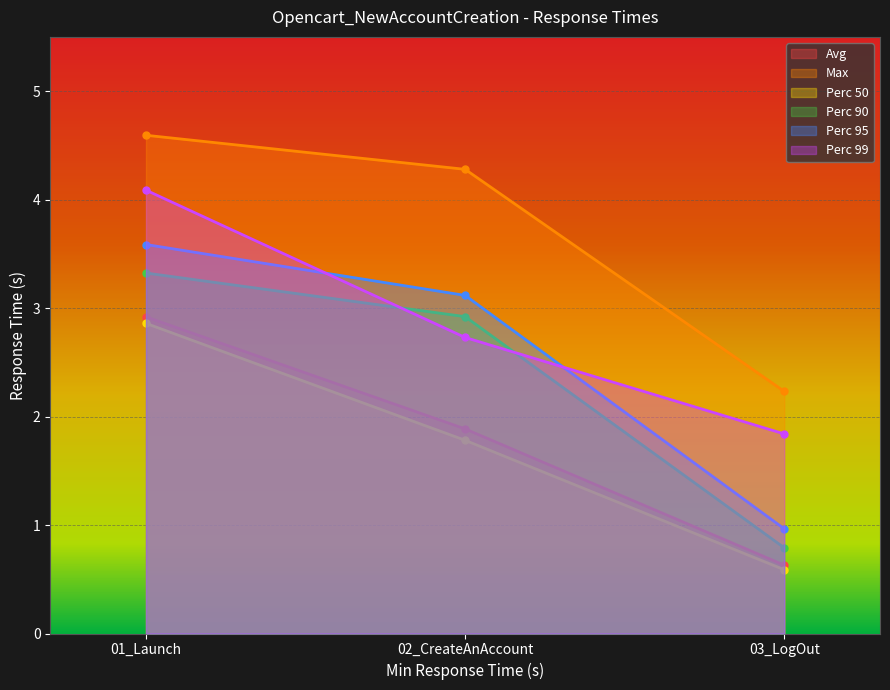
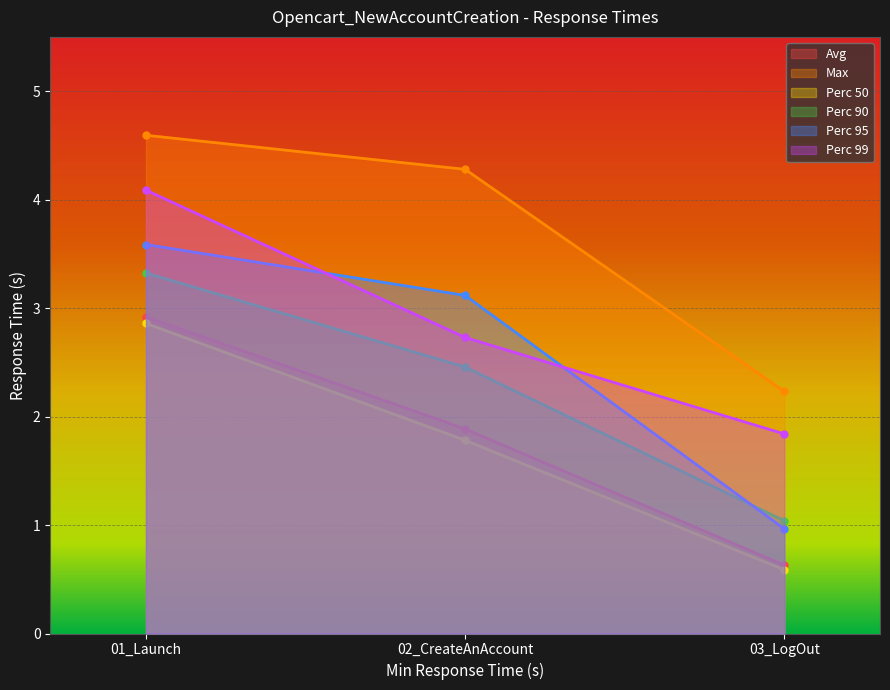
Perc 90, 02_CreateAnAccount: 2.92 -> 2.46
Perc 90, 03_LogOut: 0.79 -> 1.04
